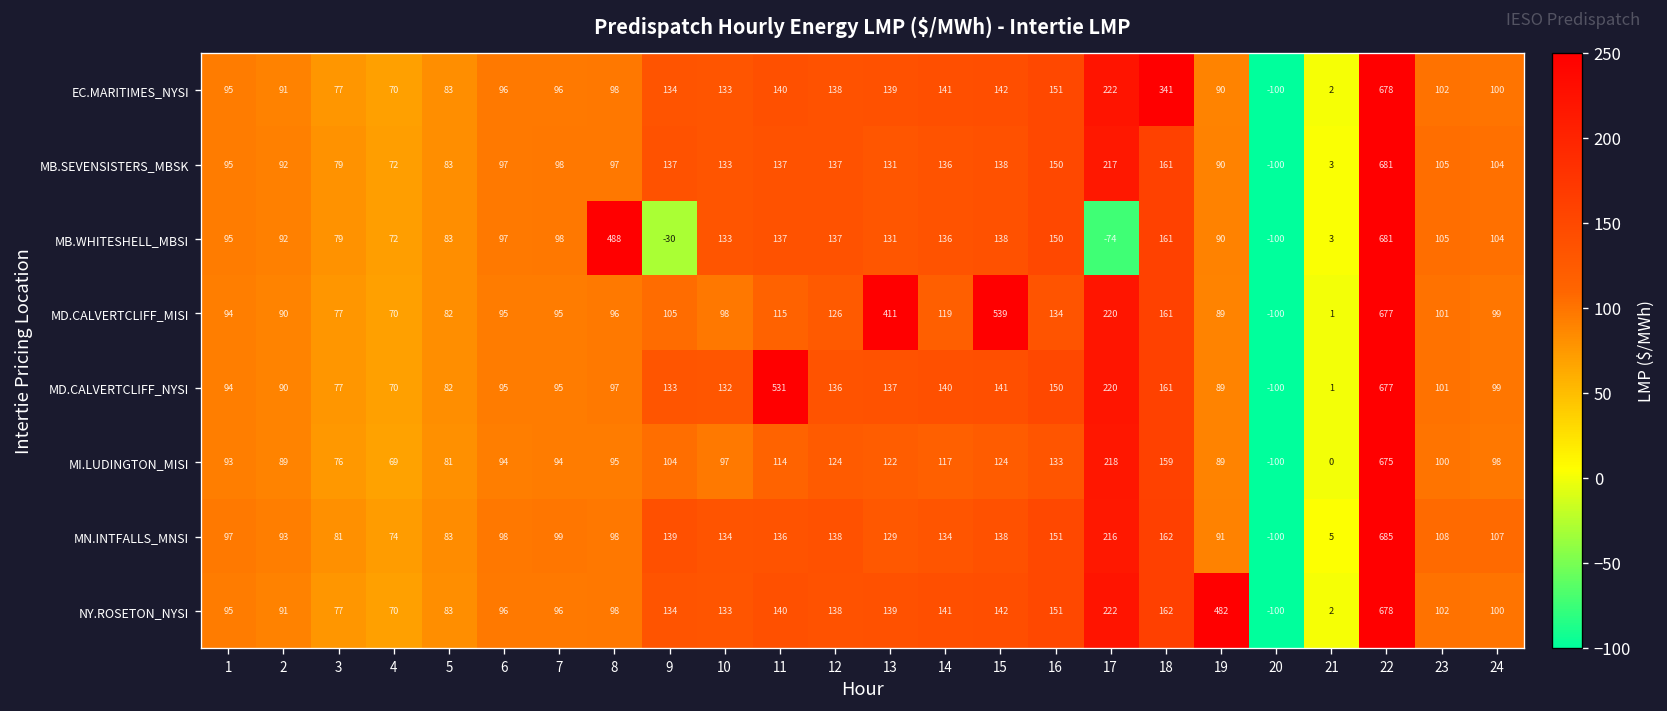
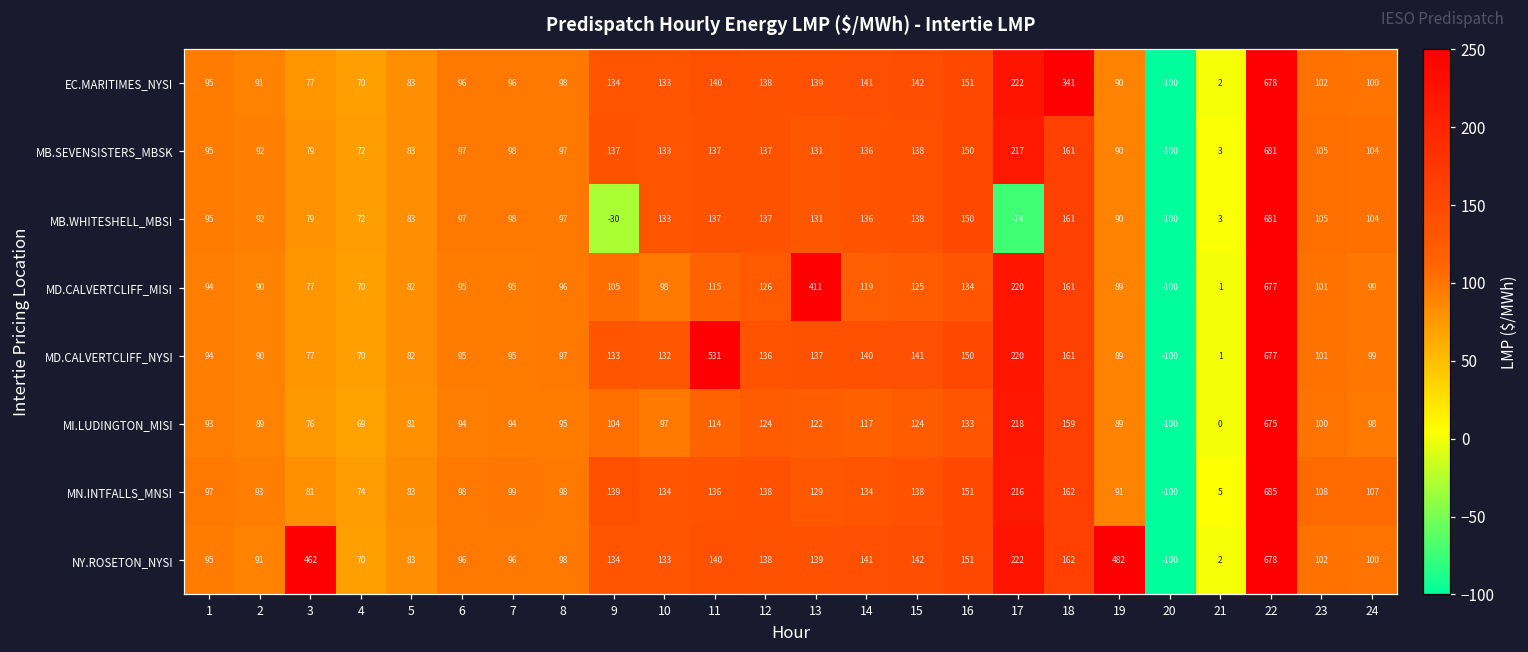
MB.WHITESHELL_MBSI, 8: 488 -> 97
MD.CALVERTCLIFF_MISI, 15: 539 -> 125
NY.ROSETON_NYSI, 3: 77 -> 462
